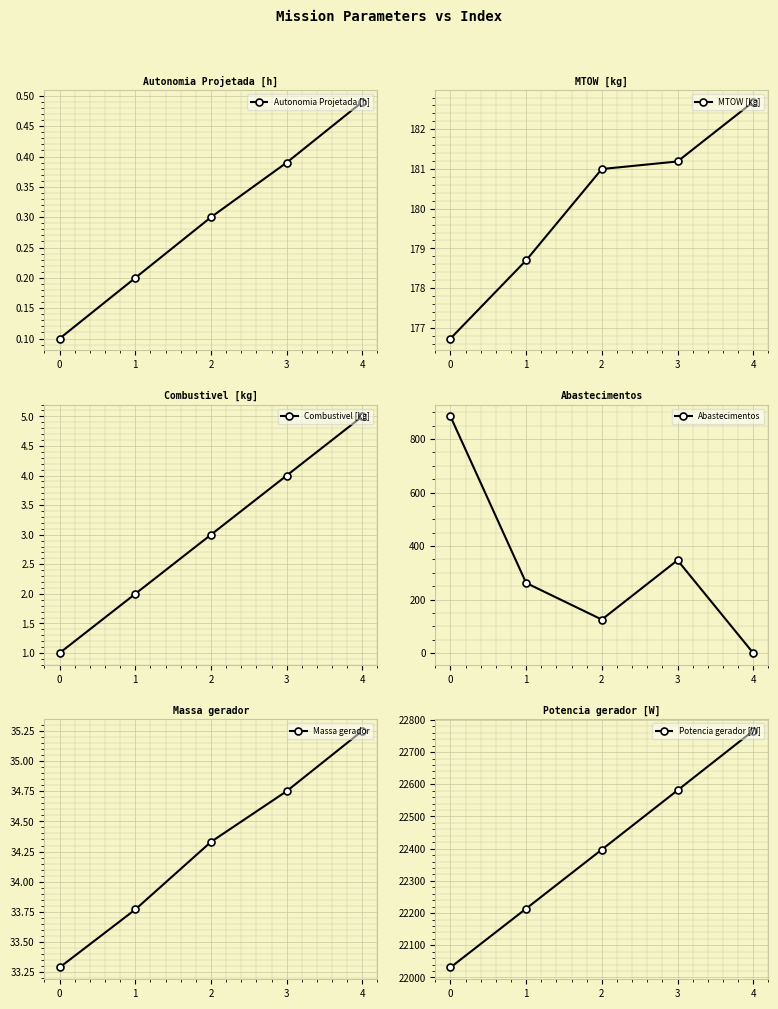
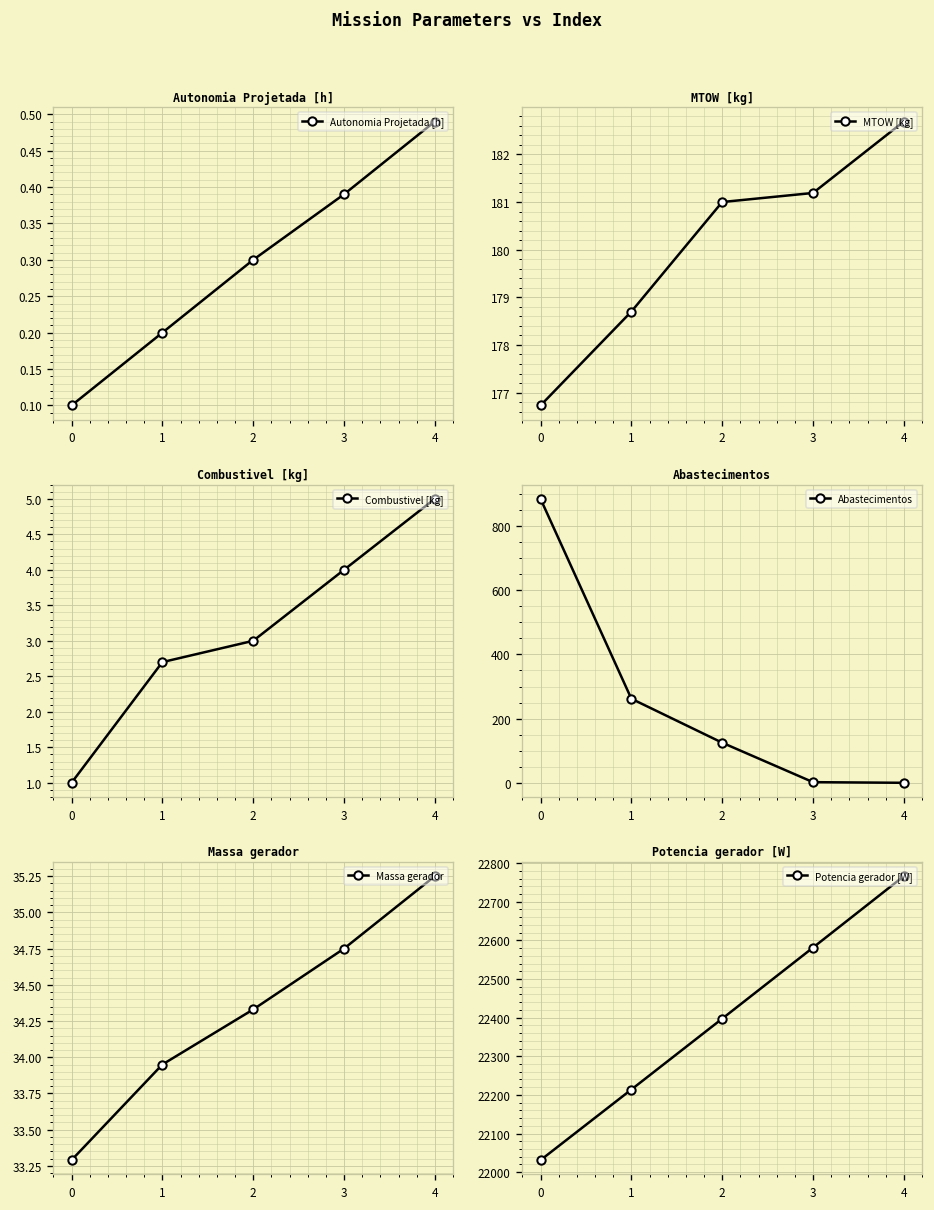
Combustivel [kg], 1: 2.0 -> 2.7
Abastecimentos, 3: 350 -> 0
Massa gerador, 1: 33.77 -> 33.95
